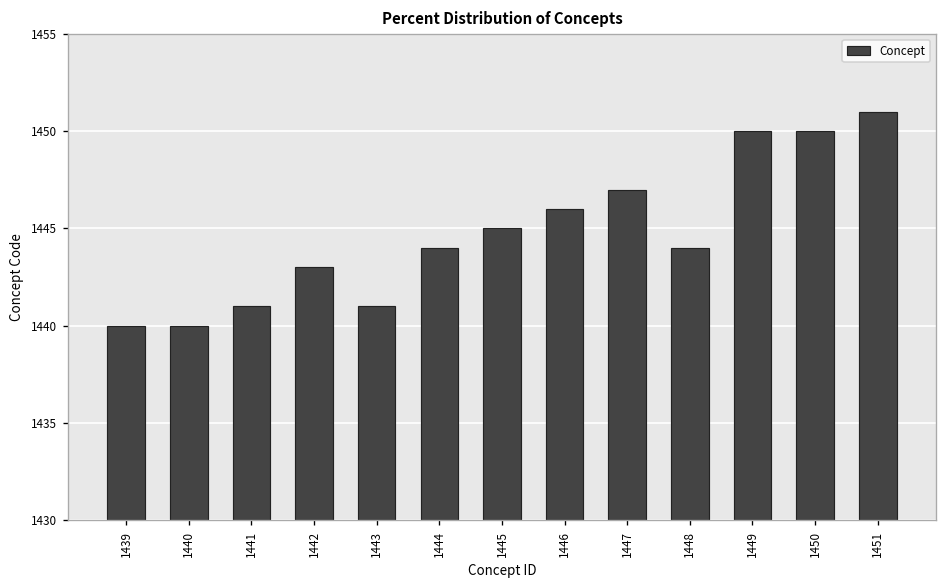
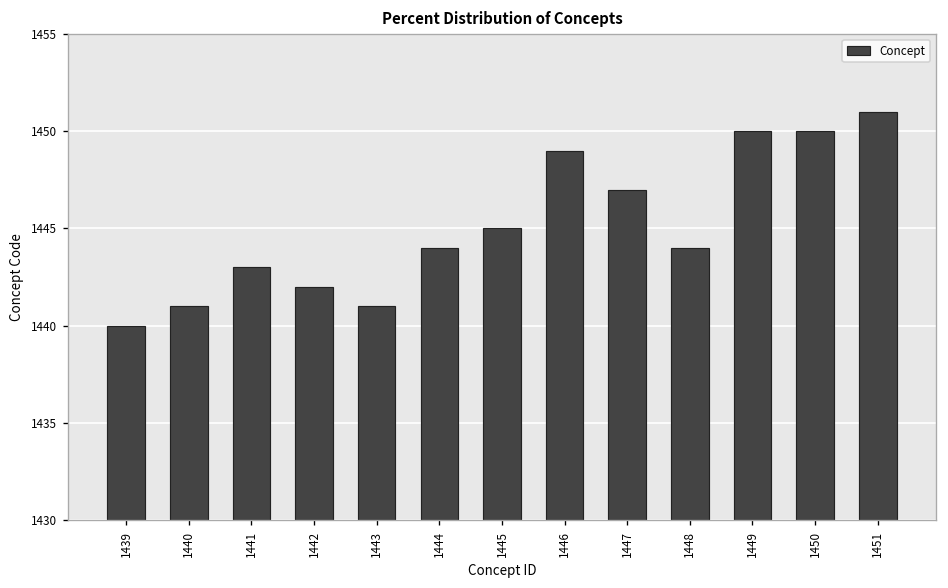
1440: 1440 -> 1441
1441: 1441 -> 1443
1442: 1443 -> 1442
1446: 1446 -> 1449
